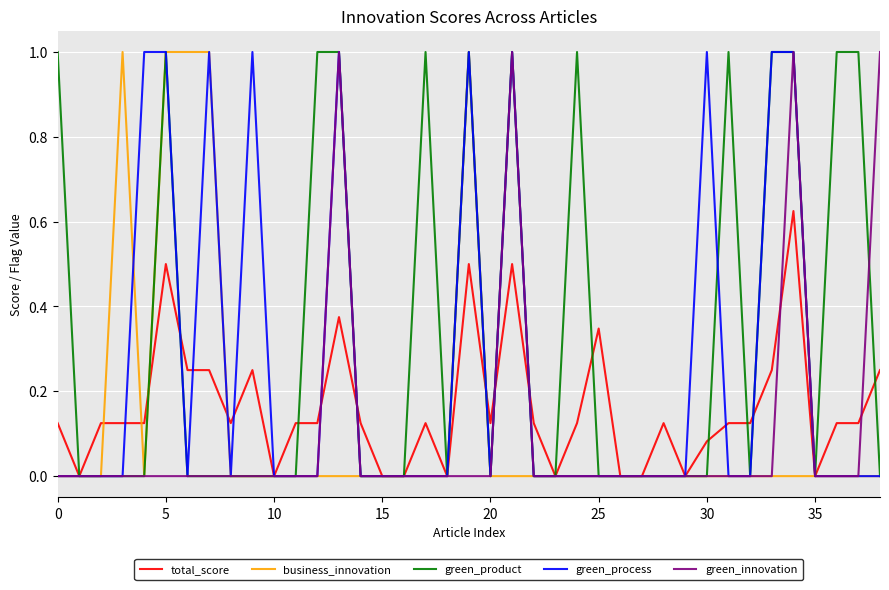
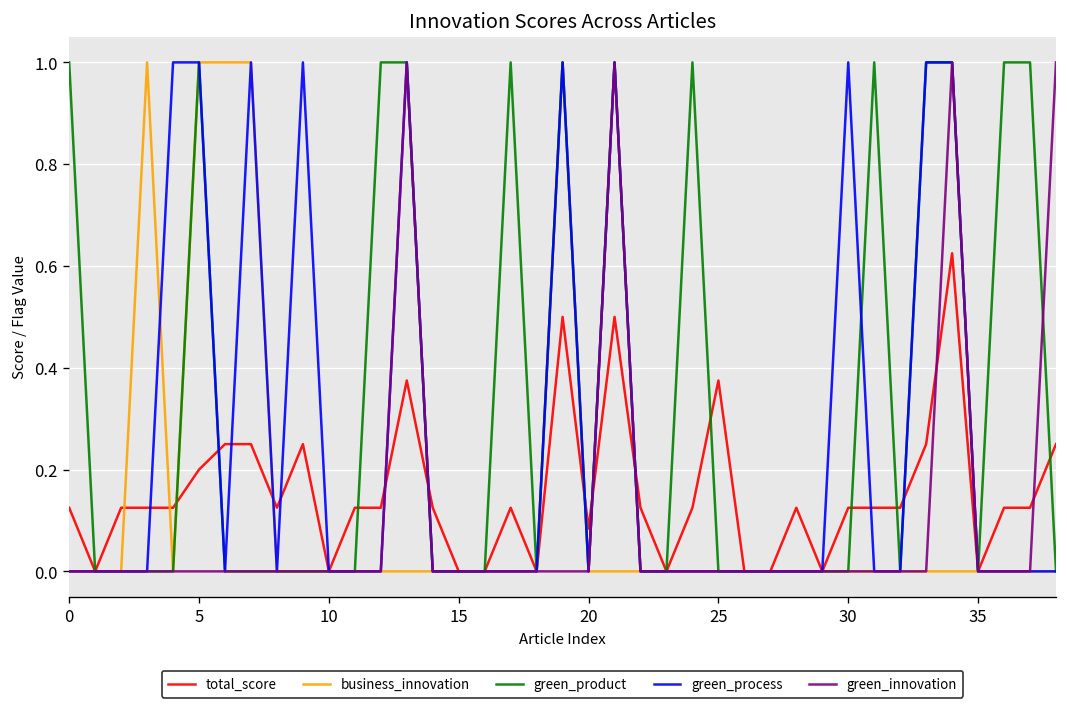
total_score, 5: 0.5 -> 0.2
total_score, 20: 0.13 -> 0.08
total_score, 25: 0.35 -> 0.38
total_score, 30: 0.08 -> 0.13
